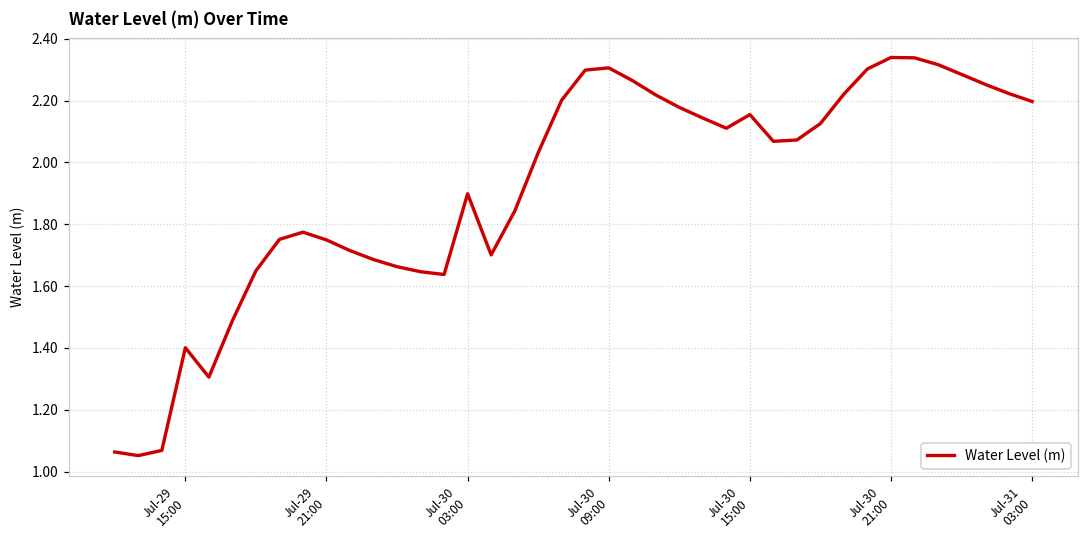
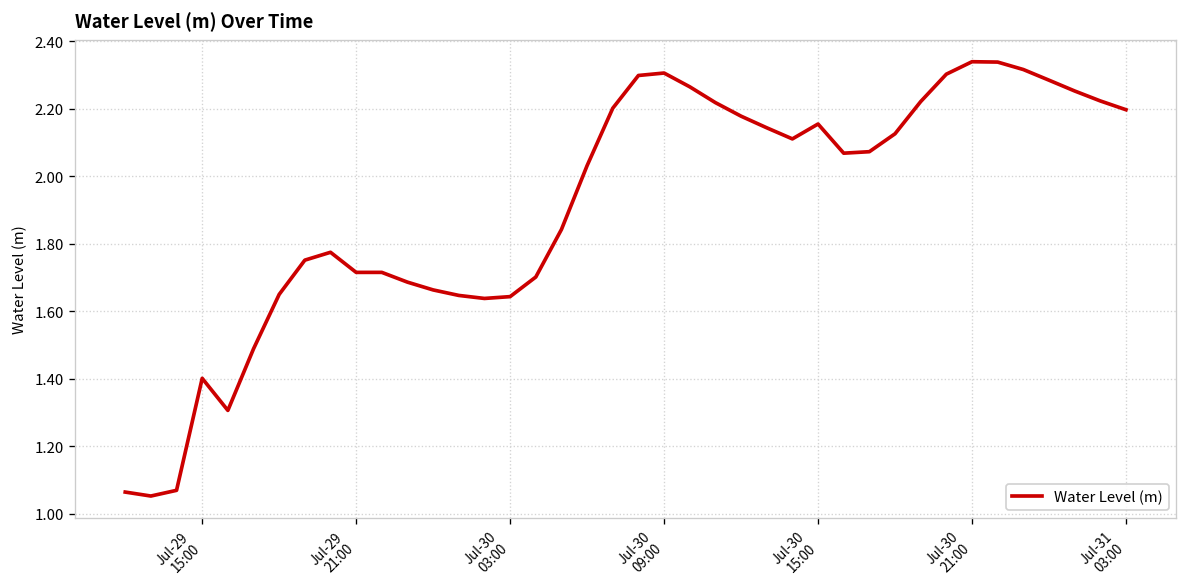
Jul-29 21:00: 1.75 -> 1.71
Jul-30 03:00: 1.90 -> 1.64
